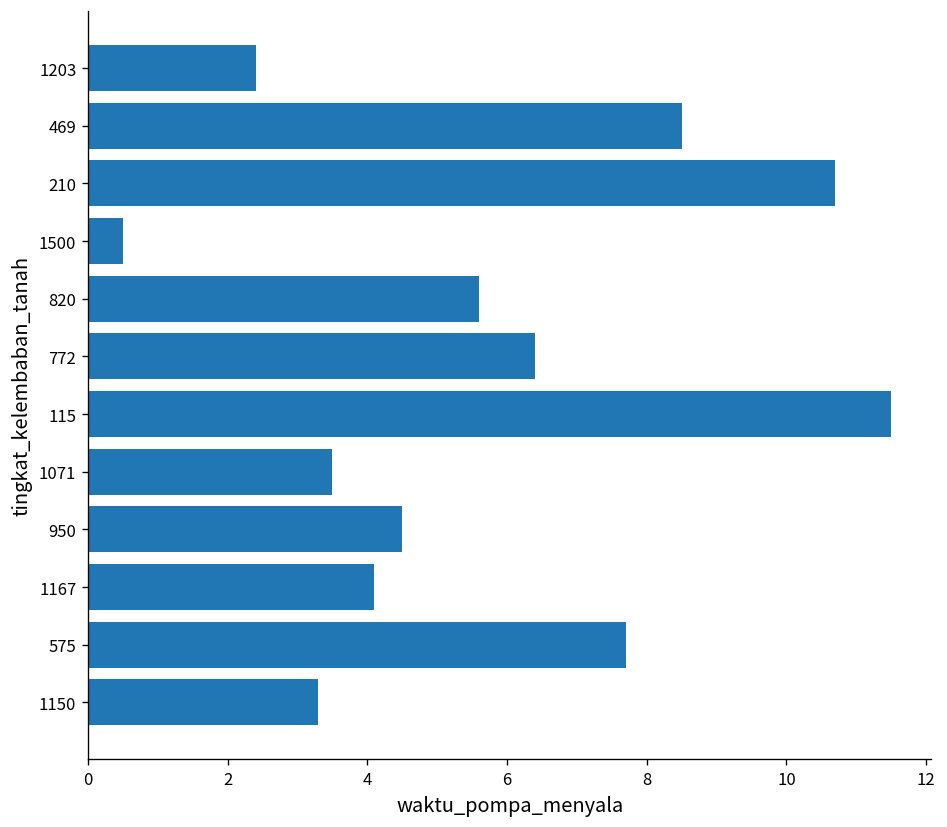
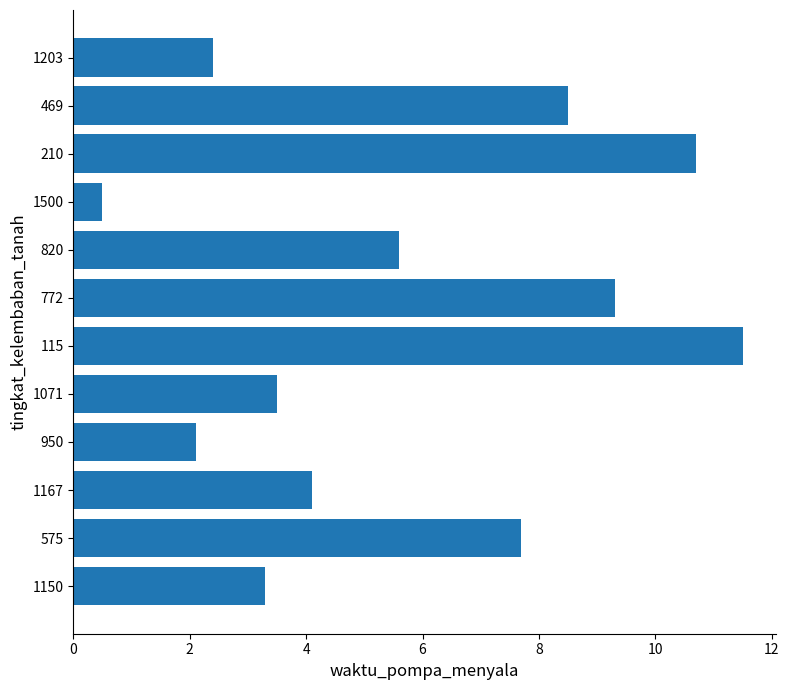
772: 6.4 -> 9.3
950: 4.5 -> 2.1
